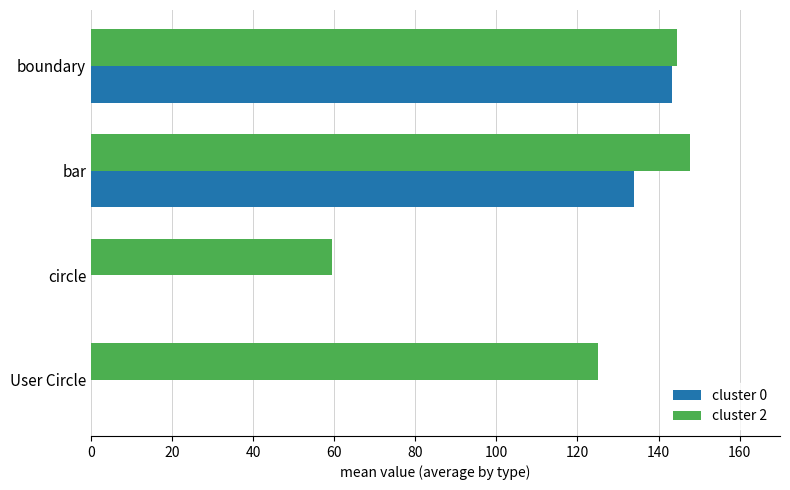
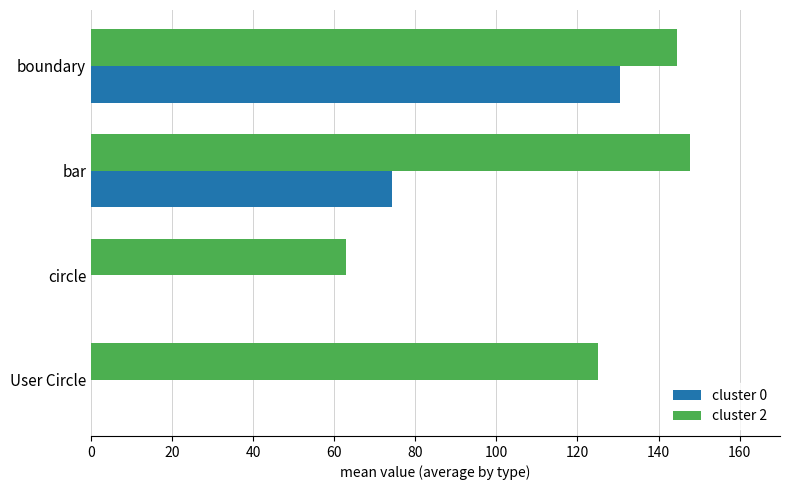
cluster 0, boundary: 143 -> 131
cluster 0, bar: 134 -> 74
cluster 2, circle: 59 -> 63
